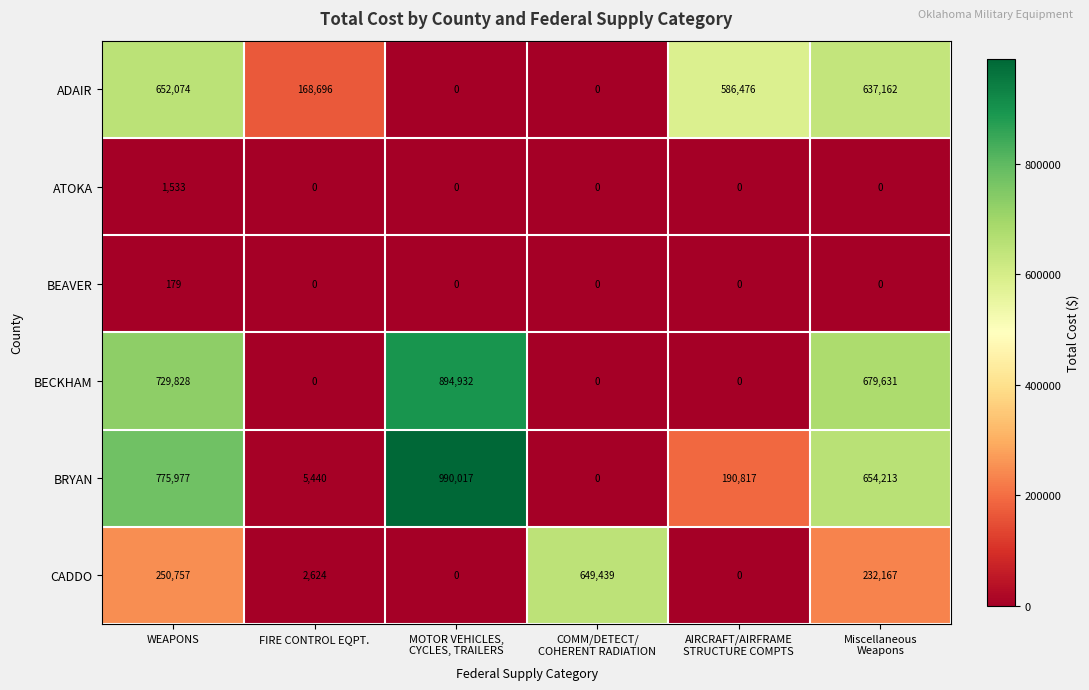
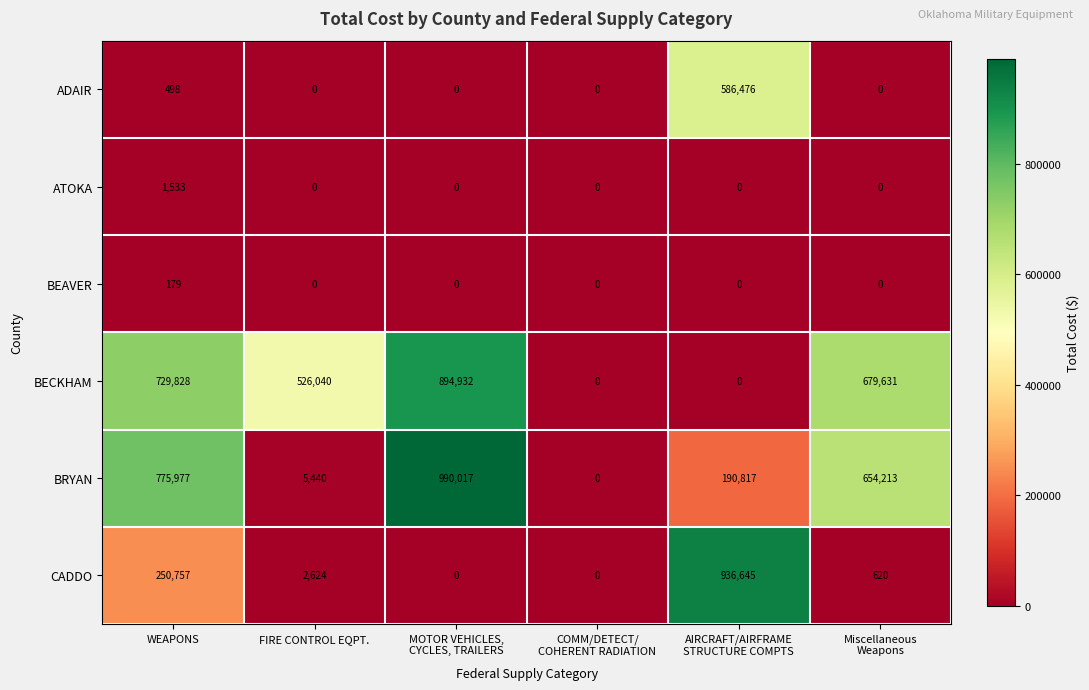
ADAIR, WEAPONS: 652,074 -> 498
ADAIR, FIRE CONTROL EQPT.: 168,696 -> 0
ADAIR, Miscellaneous Weapons: 637,162 -> 0
BECKHAM, FIRE CONTROL EQPT.: 0 -> 526,040
CADDO, COMM/DETECT/ COHERENT RADIATION: 649,439 -> 0
CADDO, AIRCRAFT/AIRFRAME STRUCTURE COMPTS: 0 -> 936,645
CADDO, Miscellaneous Weapons: 232,167 -> 620
